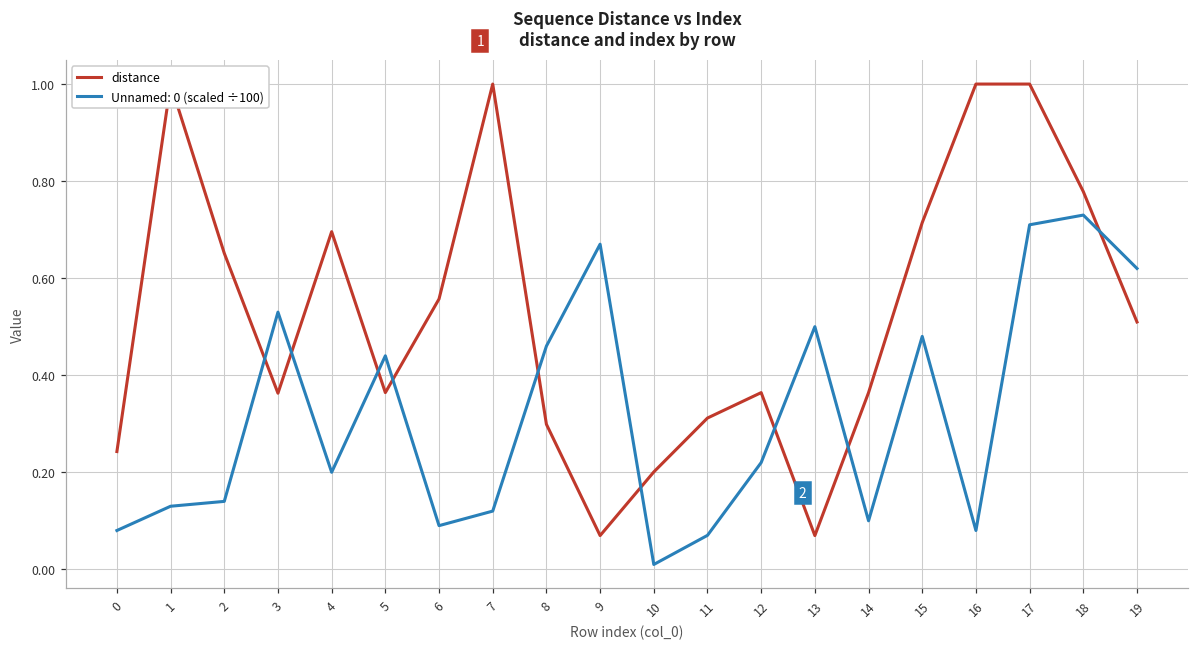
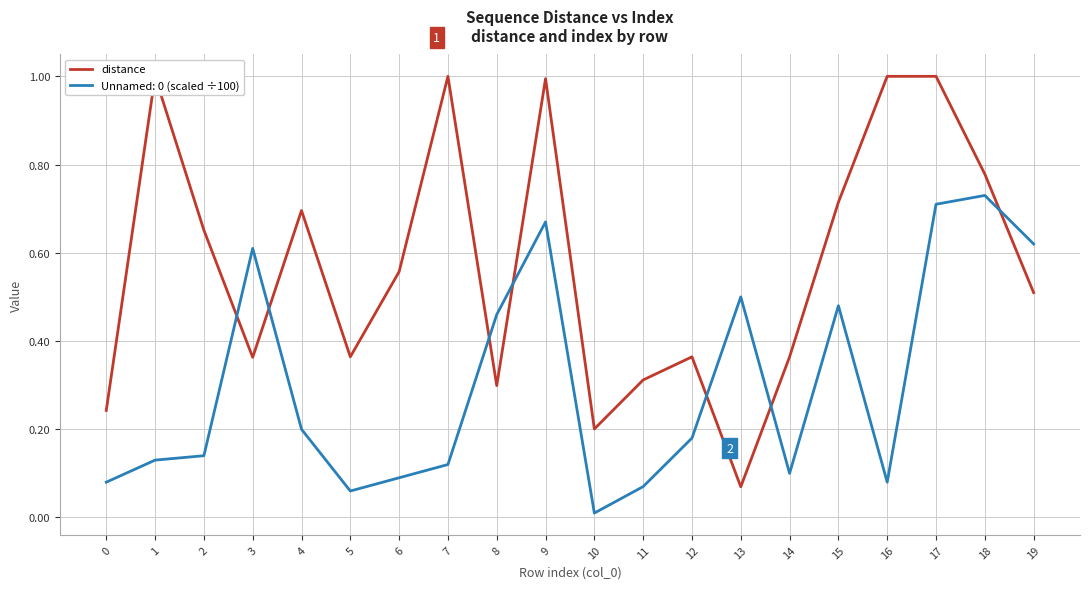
Unnamed: 0 (scaled ÷100), 3: 0.53 -> 0.61
Unnamed: 0 (scaled ÷100), 5: 0.44 -> 0.06
distance, 9: 0.07 -> 0.99
Unnamed: 0 (scaled ÷100), 12: 0.22 -> 0.18
